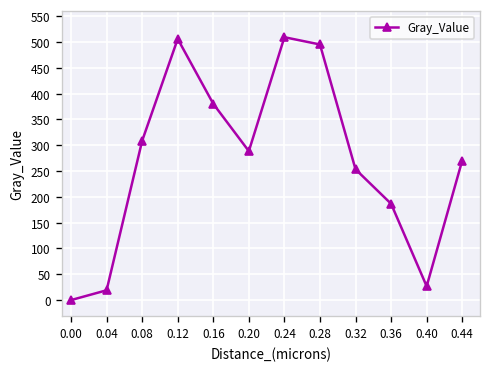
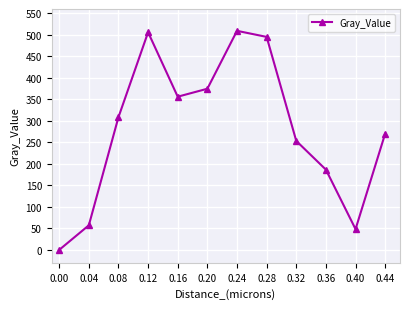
0.04: 20 -> 60
0.16: 380 -> 360
0.20: 290 -> 370
0.40: 30 -> 50
